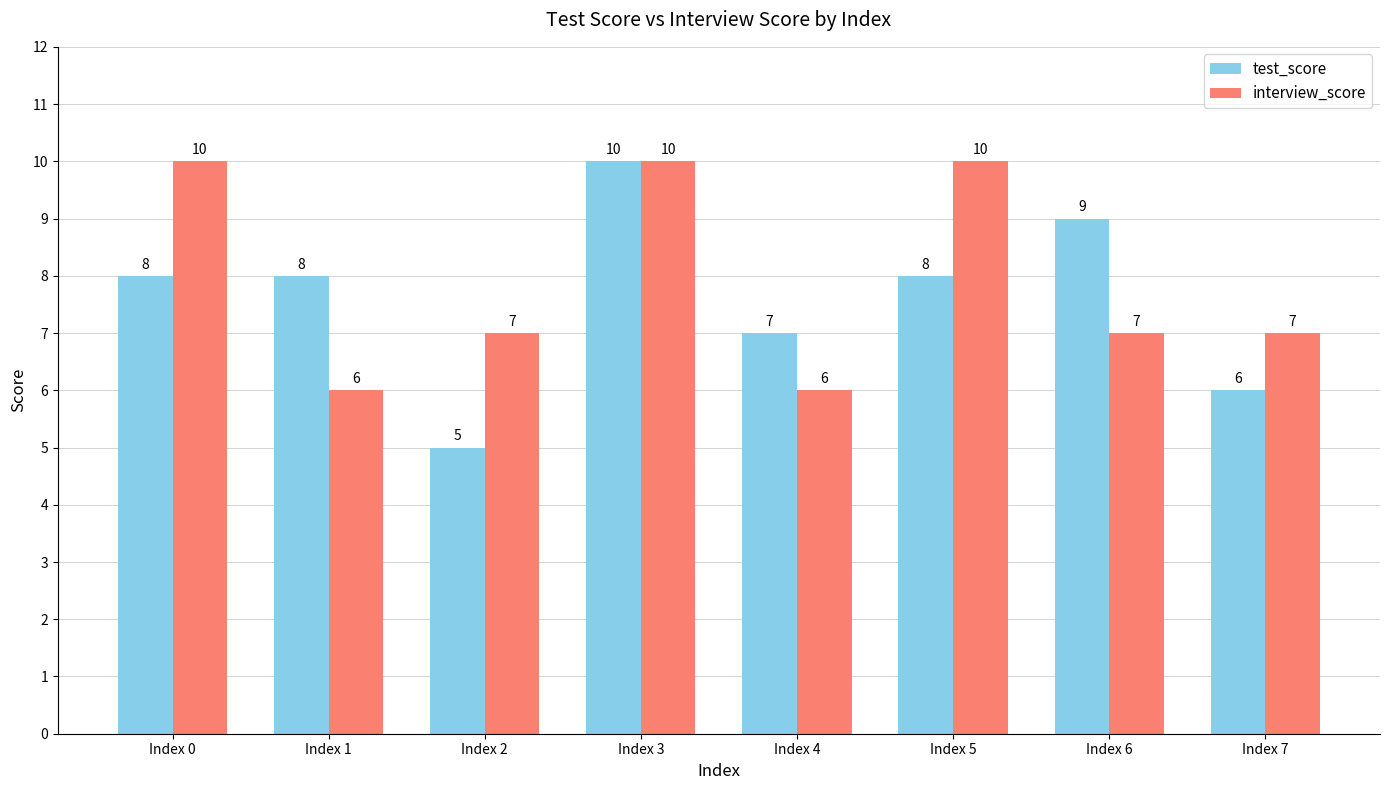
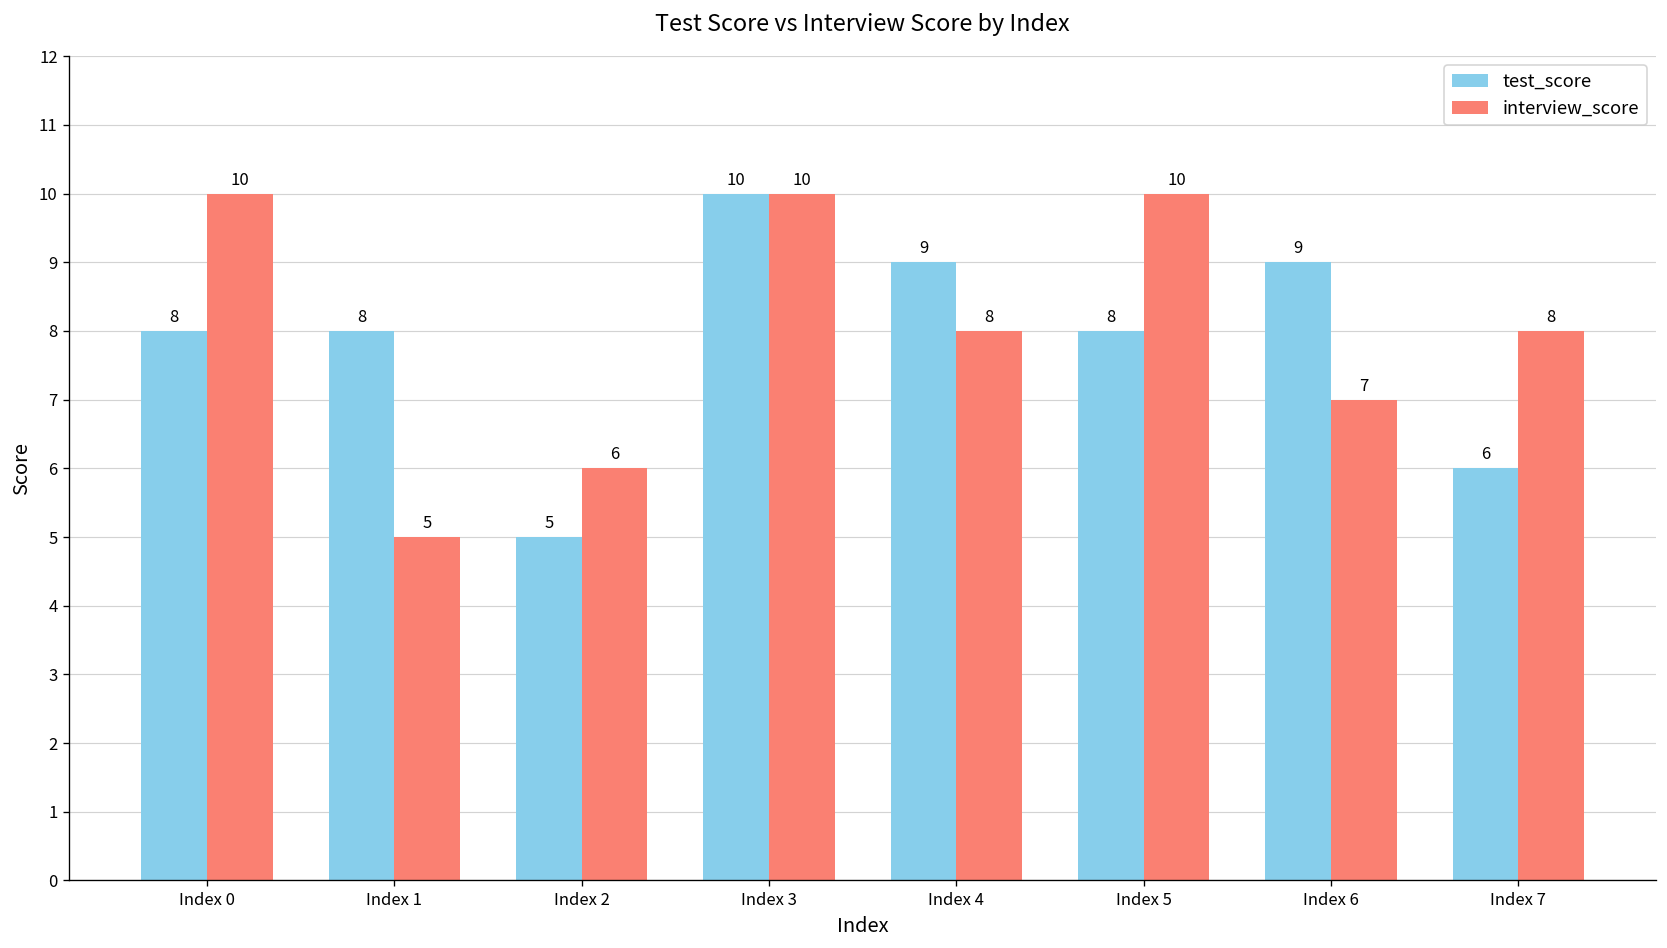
interview_score, Index 1: 6 -> 5
interview_score, Index 2: 7 -> 6
test_score, Index 4: 7 -> 9
interview_score, Index 4: 6 -> 8
interview_score, Index 7: 7 -> 8
